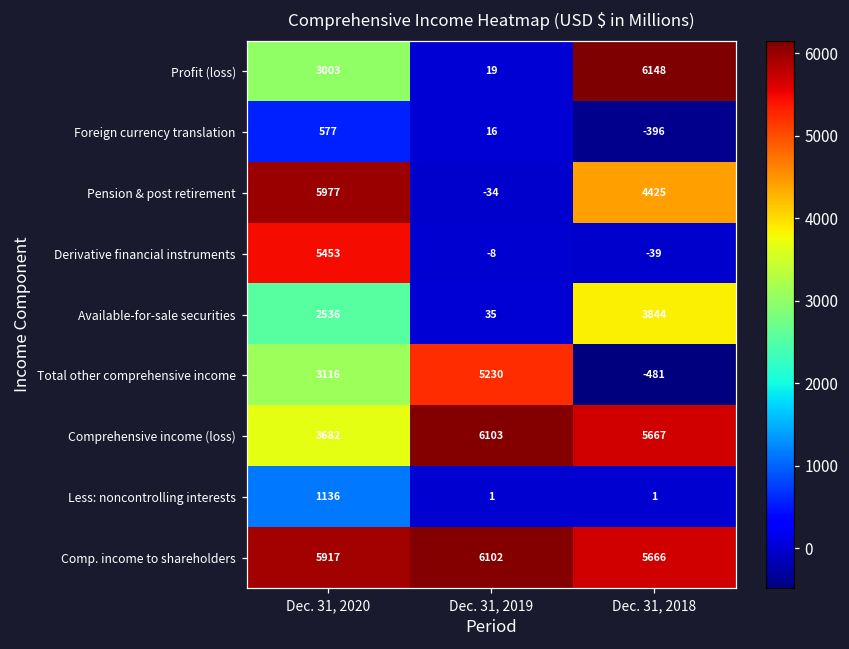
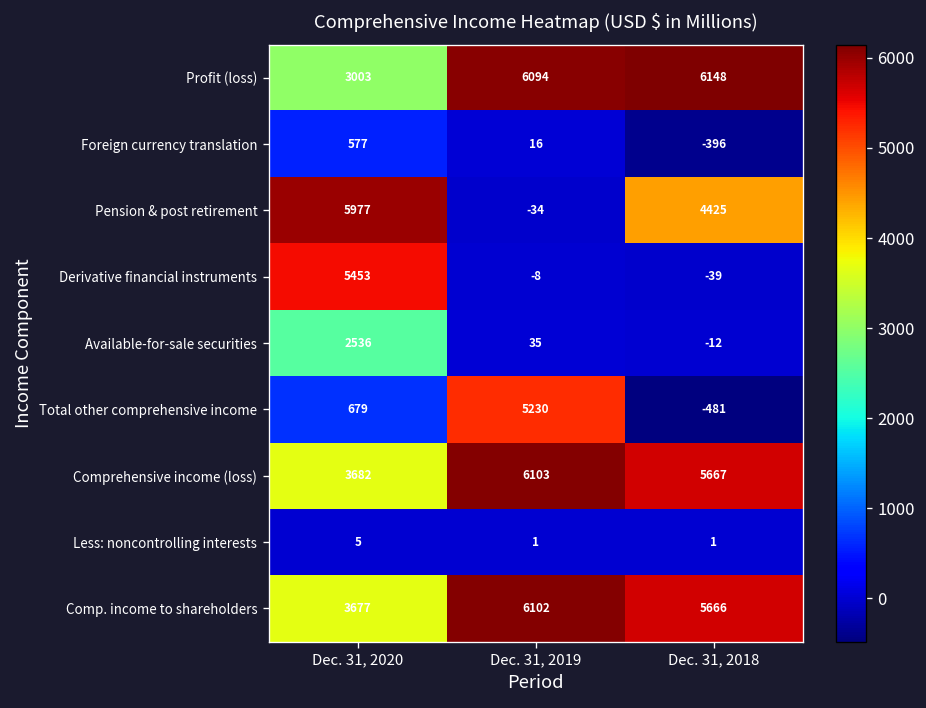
Profit (loss), Dec. 31, 2019: 19 -> 6094
Available-for-sale securities, Dec. 31, 2018: 3844 -> -12
Total other comprehensive income, Dec. 31, 2020: 3116 -> 679
Less: noncontrolling interests, Dec. 31, 2020: 1136 -> 5
Comp. income to shareholders, Dec. 31, 2020: 5917 -> 3677
